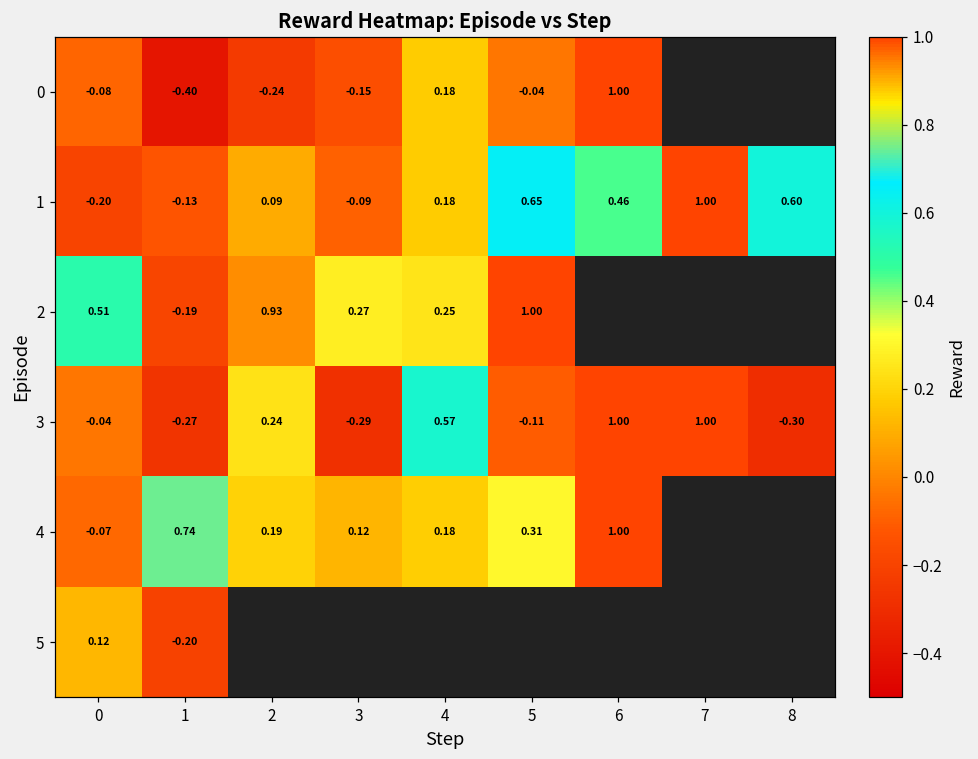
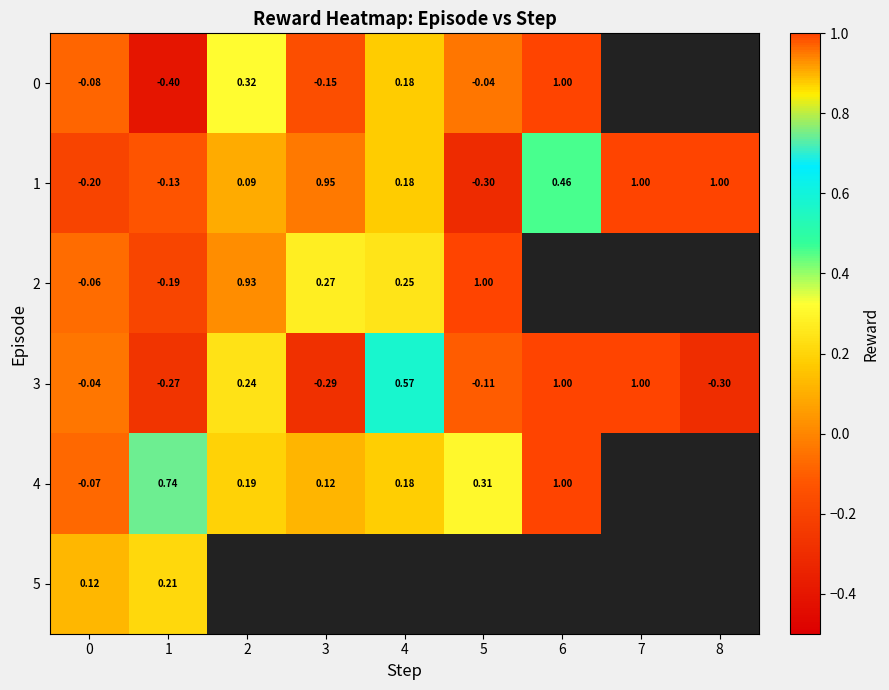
0, 2: -0.24 -> 0.32
1, 3: -0.09 -> 0.95
1, 5: 0.65 -> -0.30
1, 8: 0.60 -> 1.00
2, 0: 0.51 -> -0.06
5, 1: -0.20 -> 0.21
